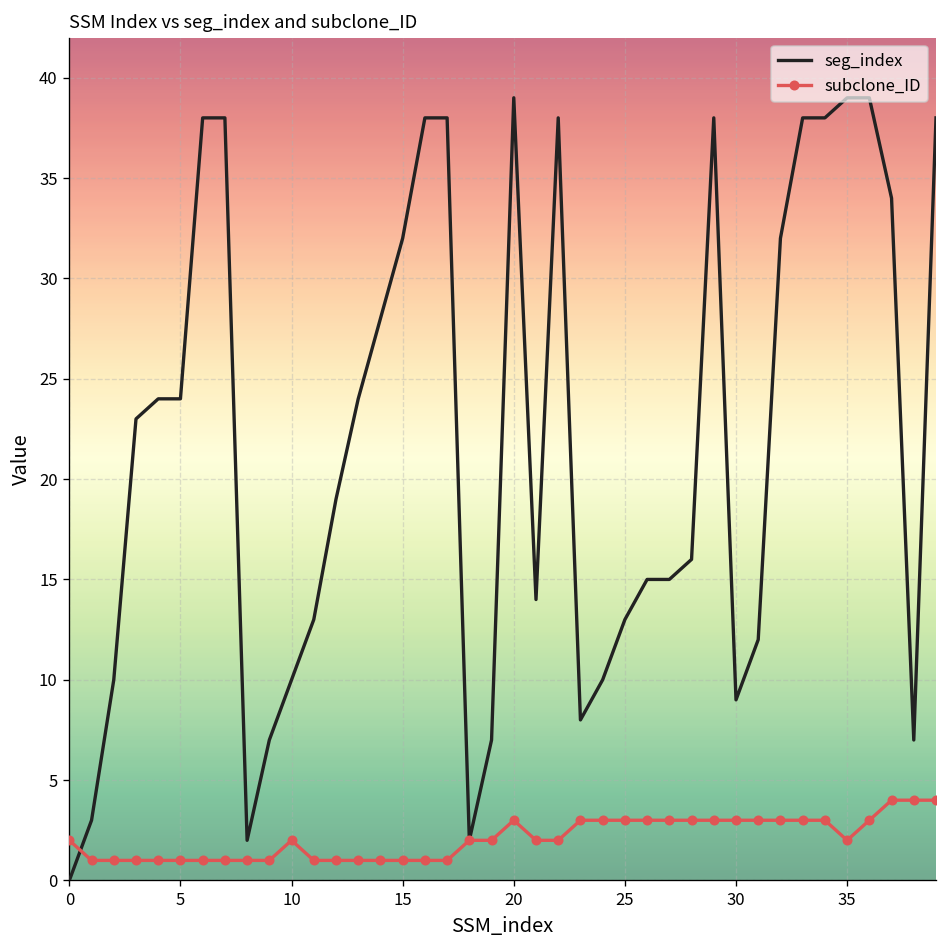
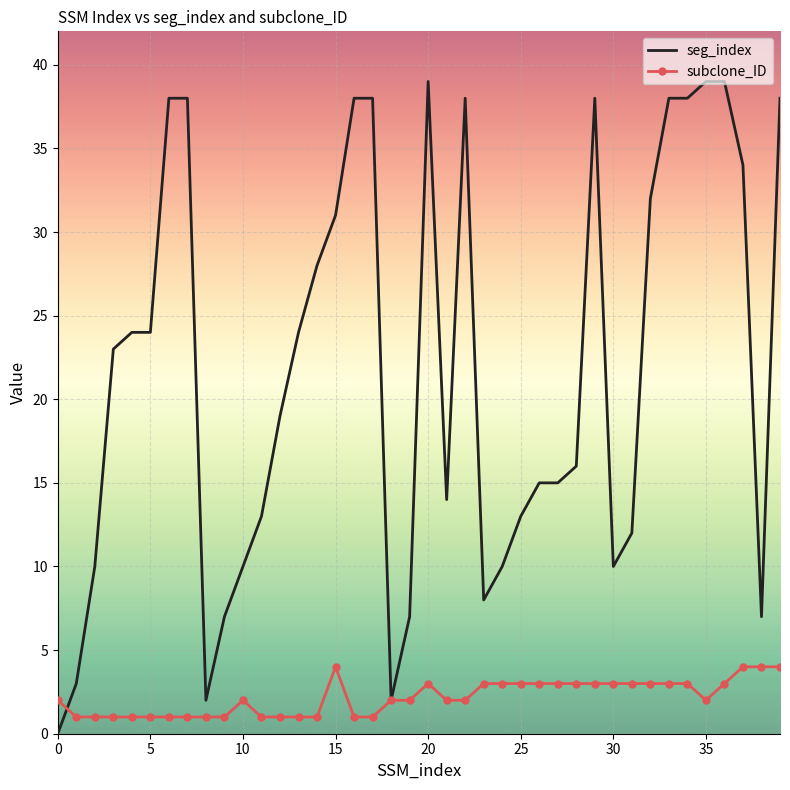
seg_index, 15: 32 -> 31
subclone_ID, 15: 1 -> 4
seg_index, 30: 9 -> 10
